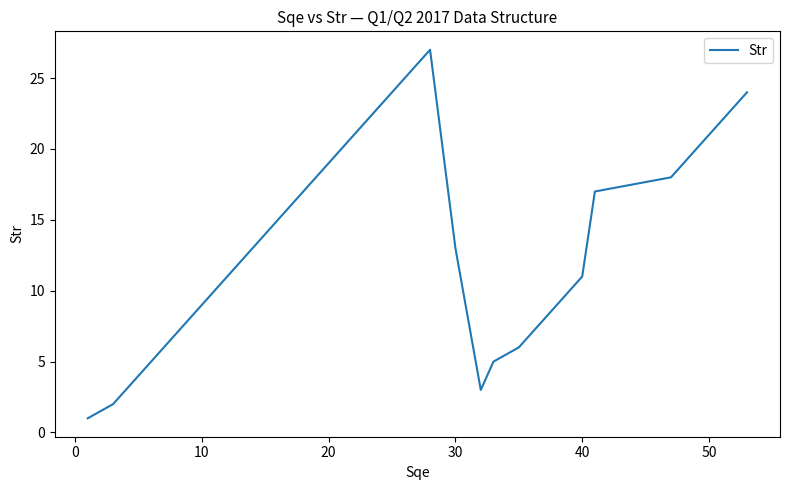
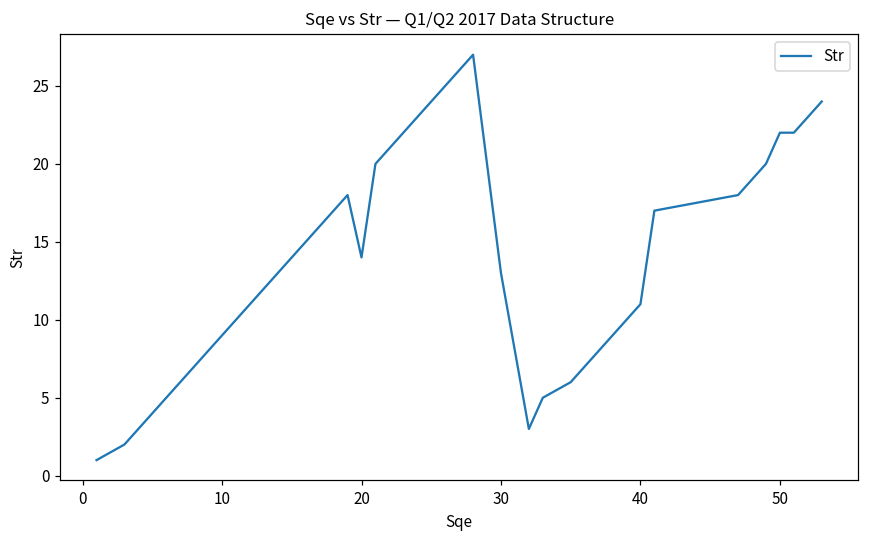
20: 19 -> 14
50: 21 -> 22
